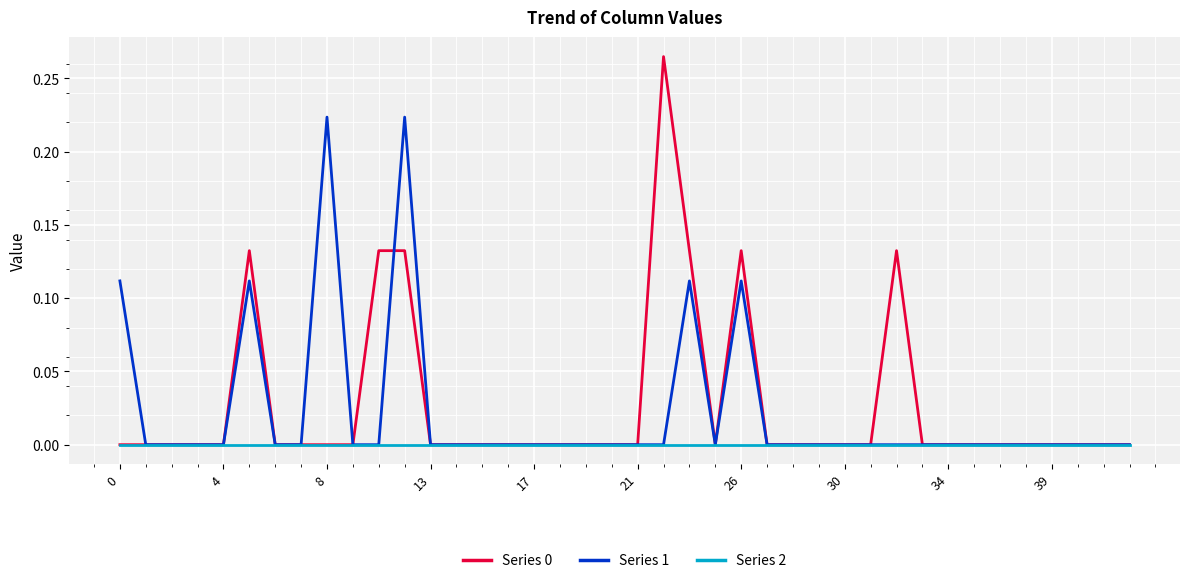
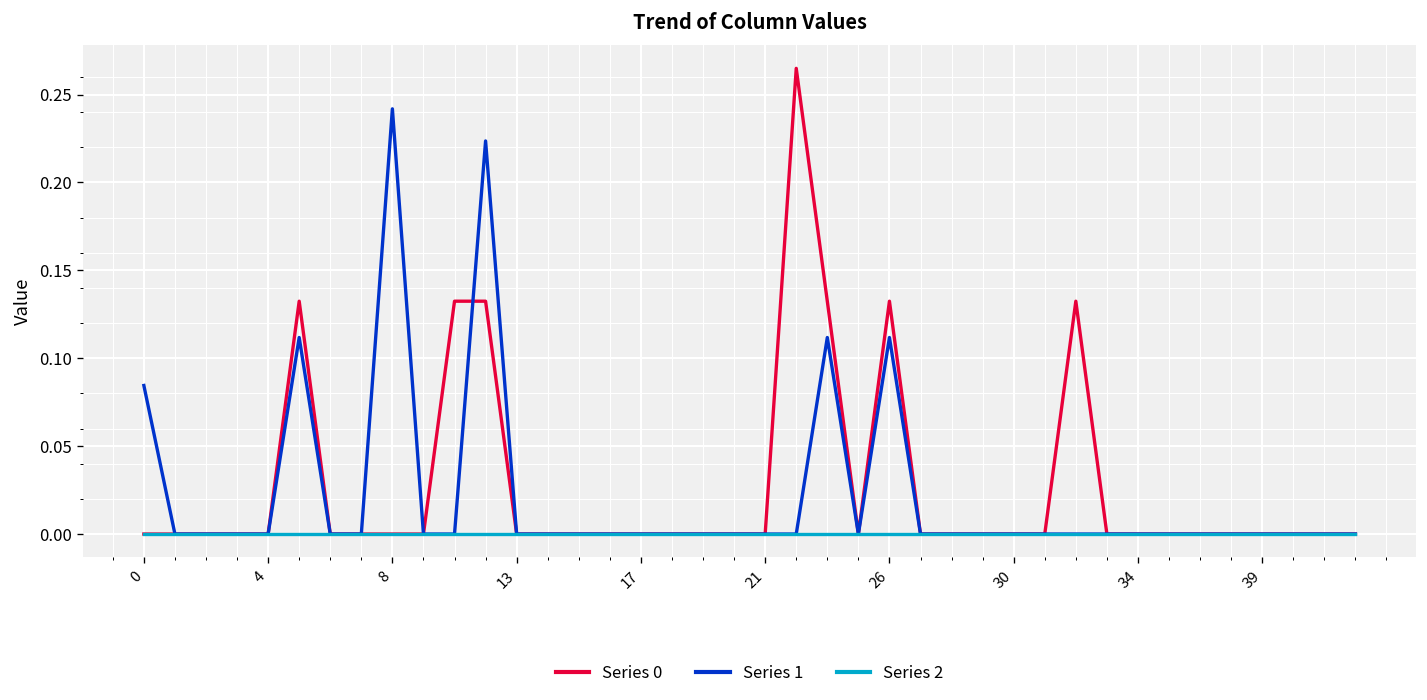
Series 1, 0: 0.112 -> 0.085
Series 1, 8: 0.224 -> 0.242
